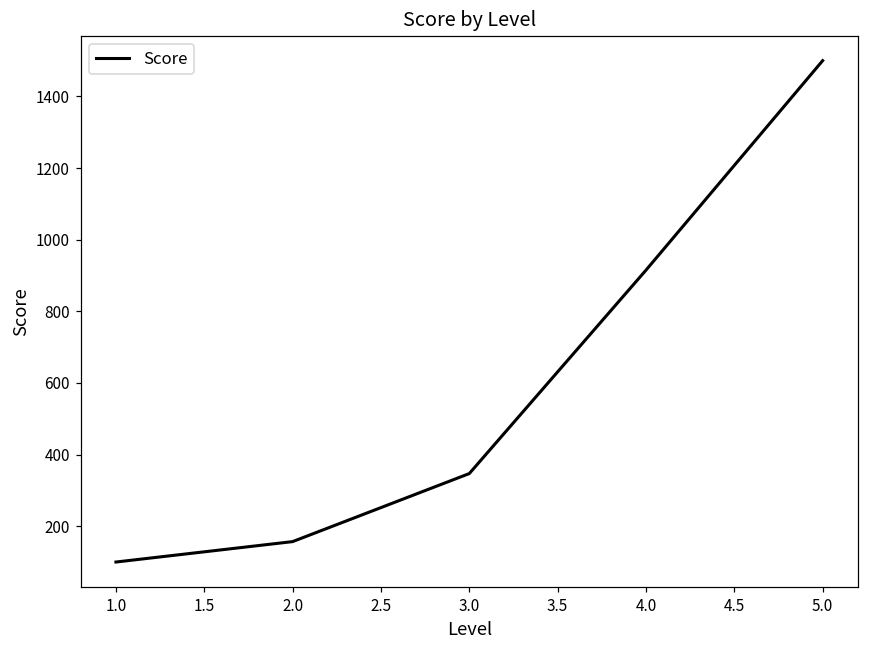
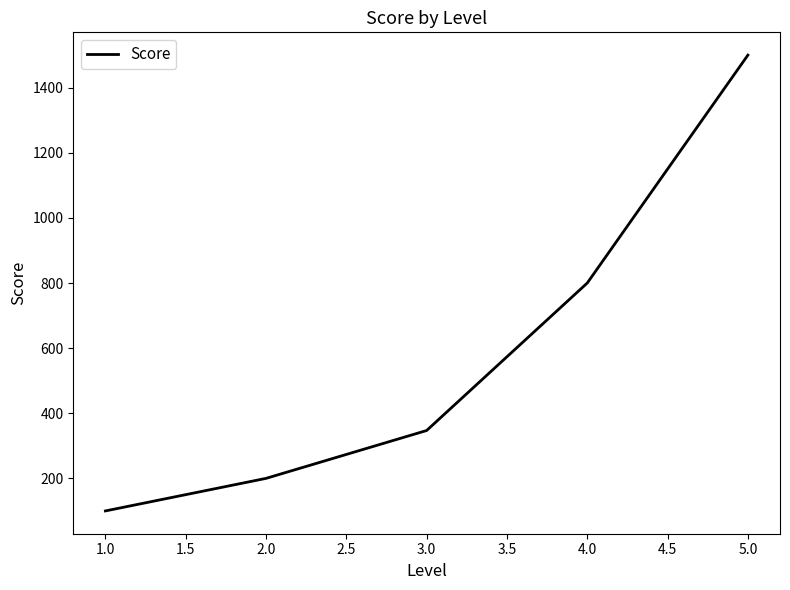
2.0: 160 -> 200
4.0: 920 -> 800
